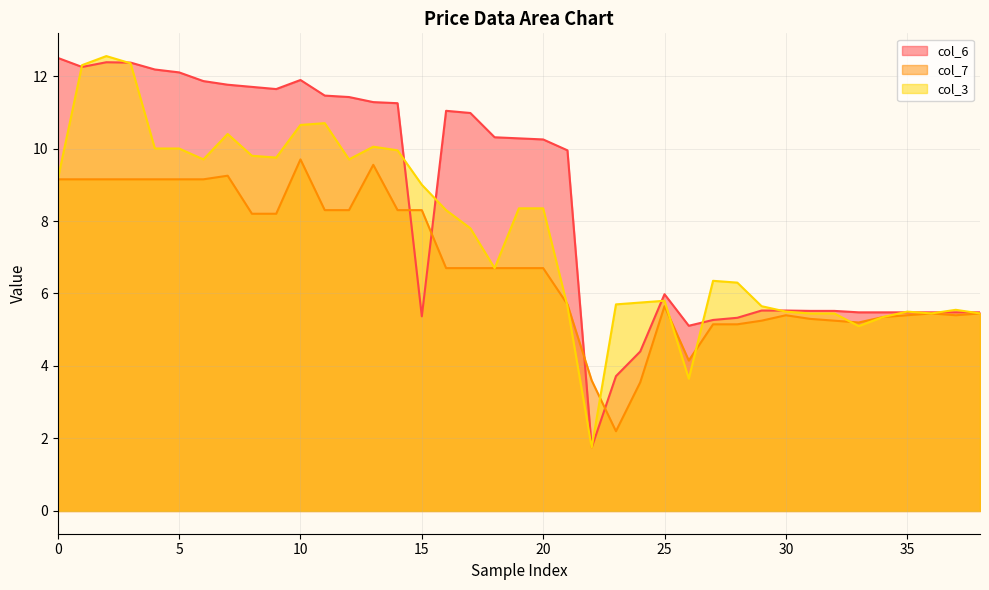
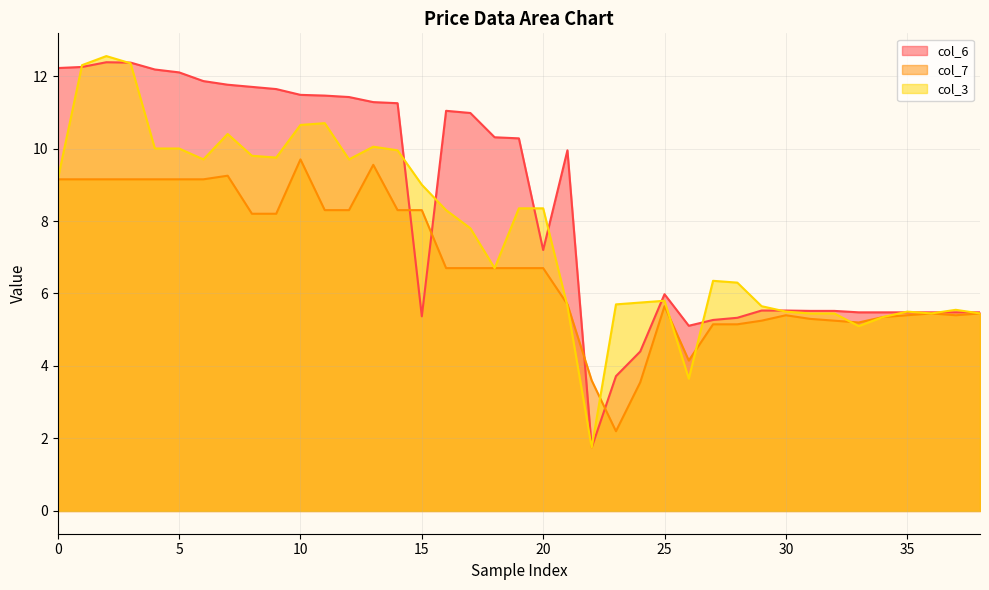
col_6, 0: 12.5 -> 12.2
col_6, 10: 11.9 -> 11.5
col_6, 20: 10.3 -> 7.2
